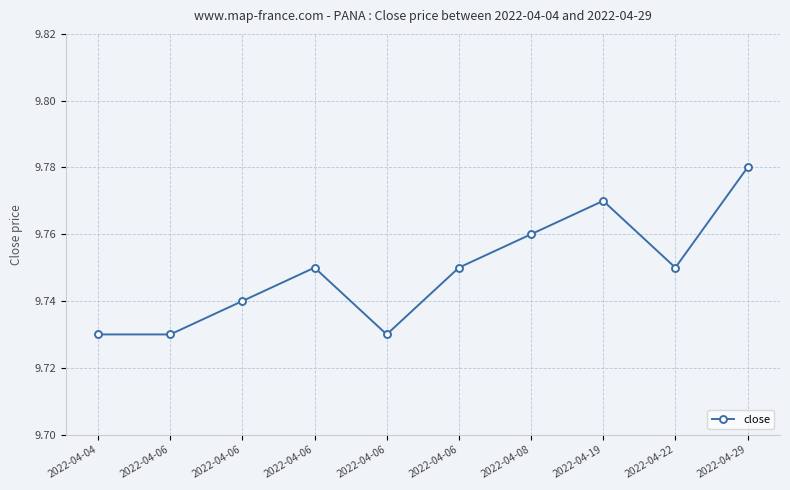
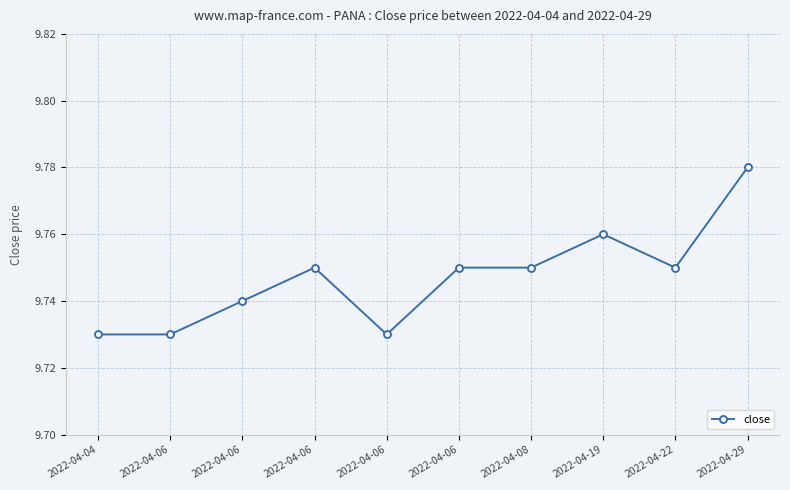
2022-04-08: 9.76 -> 9.75
2022-04-19: 9.77 -> 9.76
